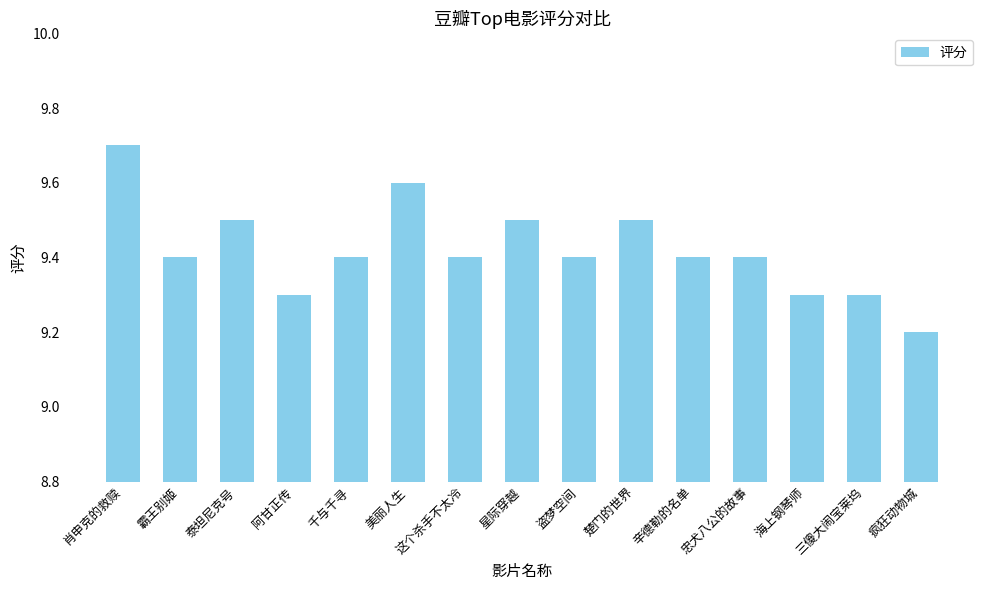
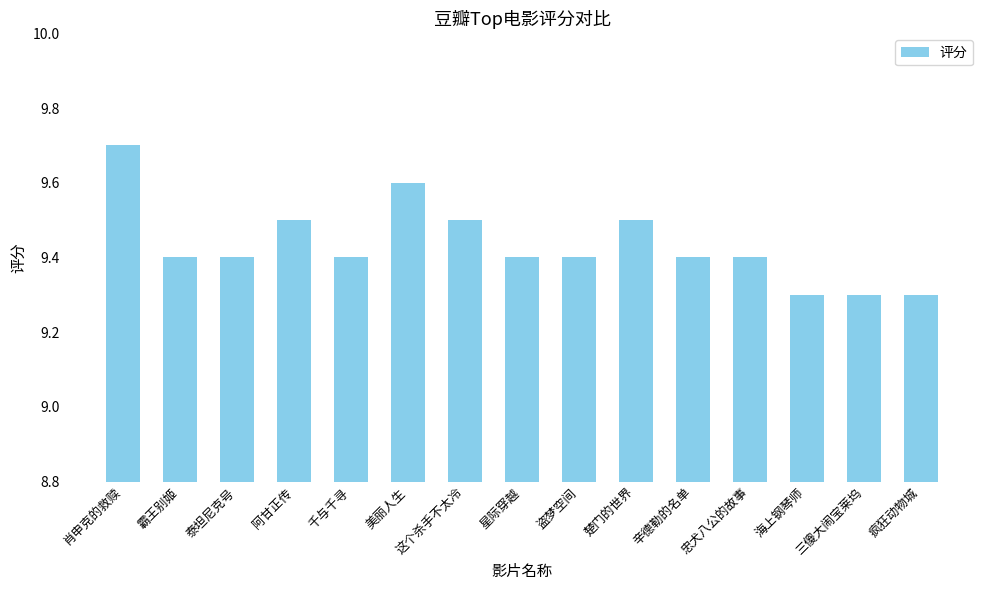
泰坦尼克号: 9.5 -> 9.4
阿甘正传: 9.3 -> 9.5
这个杀手不太冷: 9.4 -> 9.5
星际穿越: 9.5 -> 9.4
疯狂动物城: 9.2 -> 9.3
